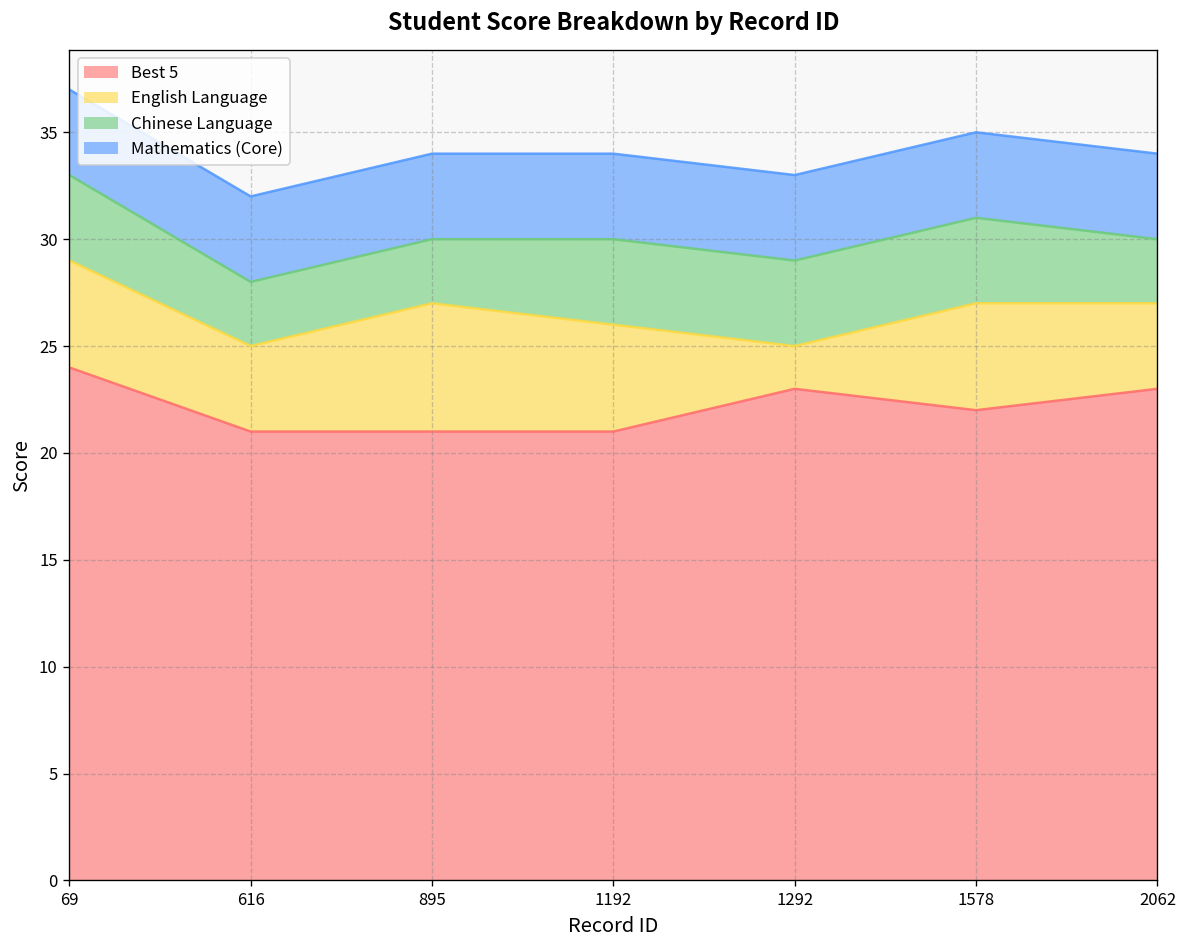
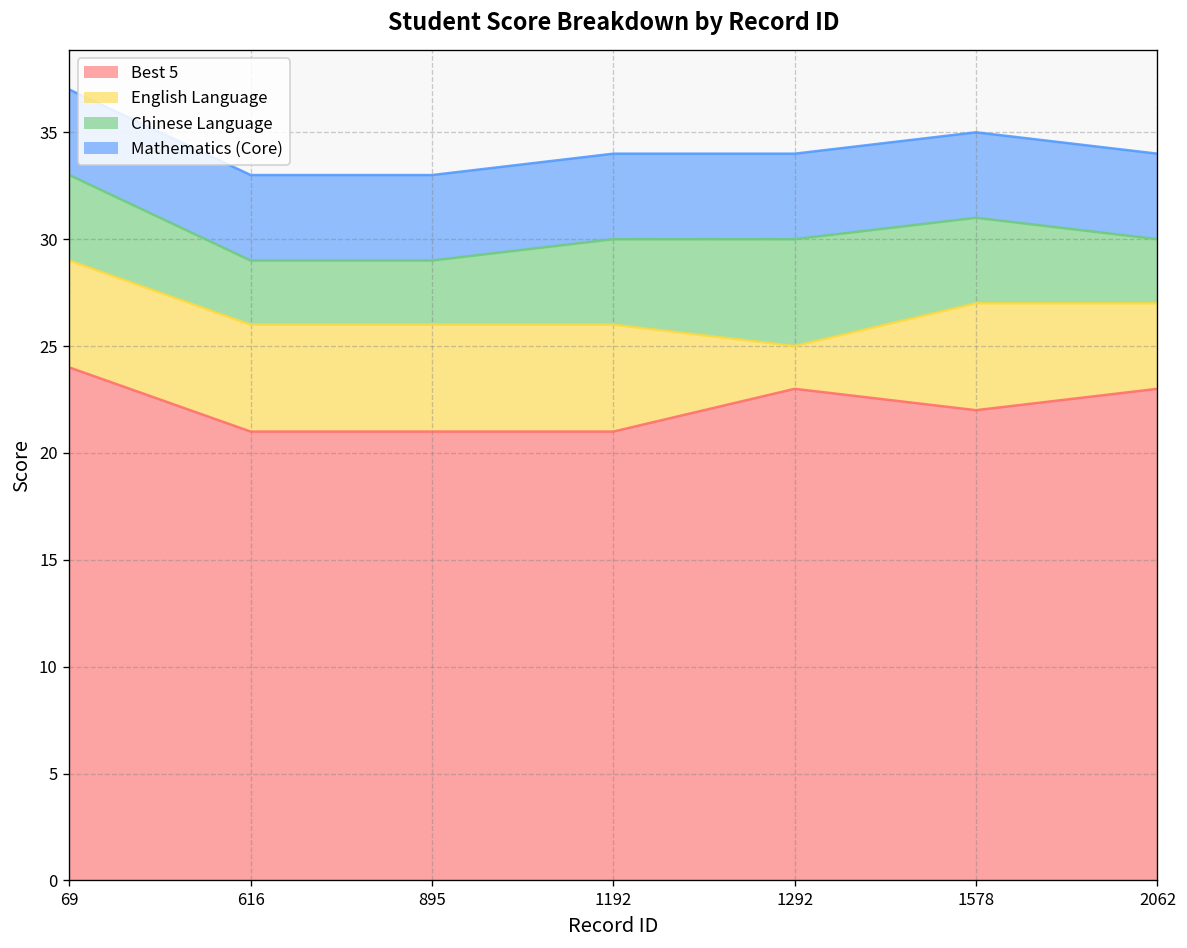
English Language, 616: 4 -> 5
English Language, 895: 6 -> 5
Chinese Language, 1292: 4 -> 5
